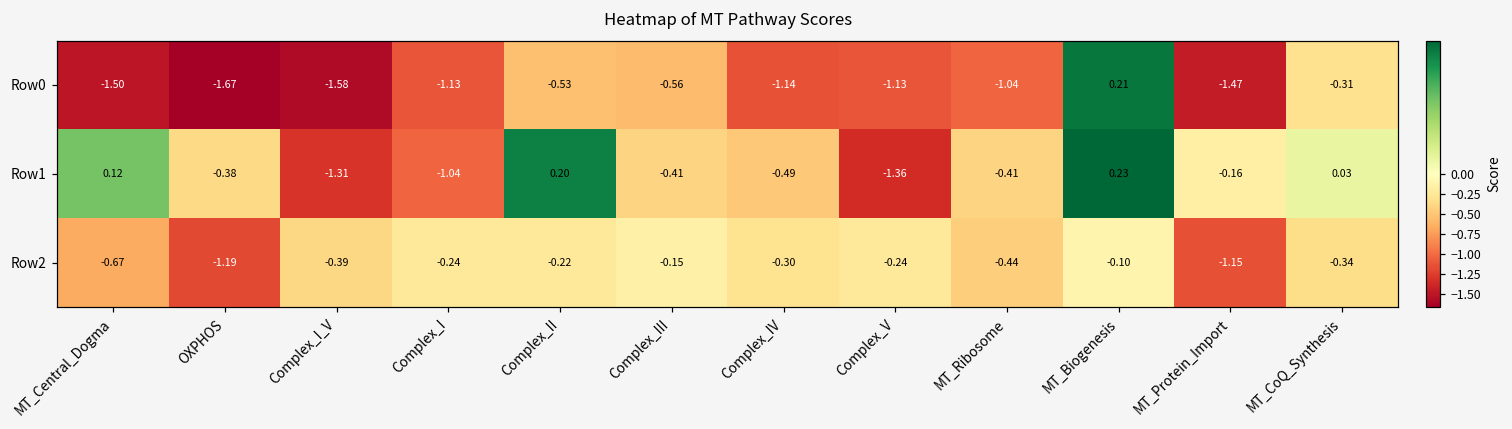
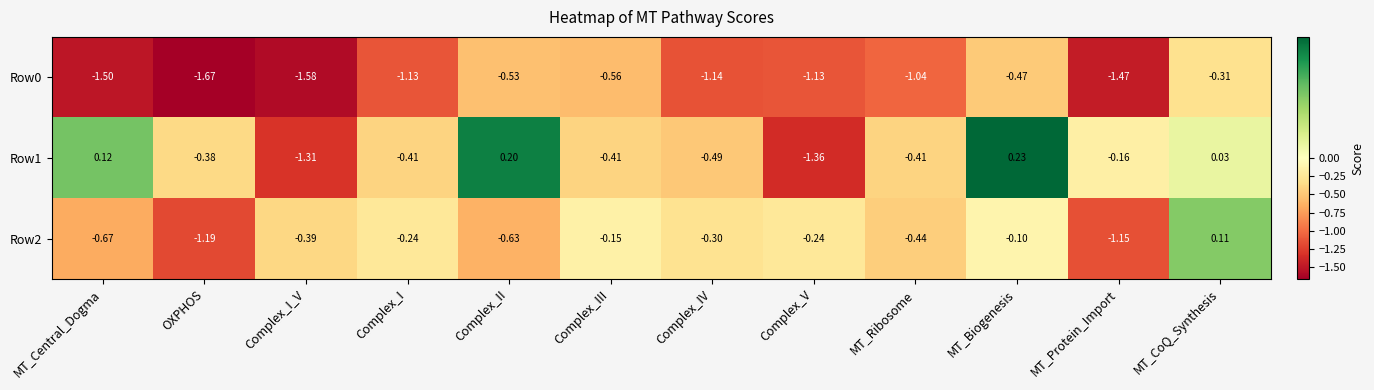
Row0, MT_Biogenesis: 0.21 -> -0.47
Row1, Complex_I: -1.04 -> -0.41
Row2, Complex_II: -0.22 -> -0.63
Row2, MT_CoQ_Synthesis: -0.34 -> 0.11
